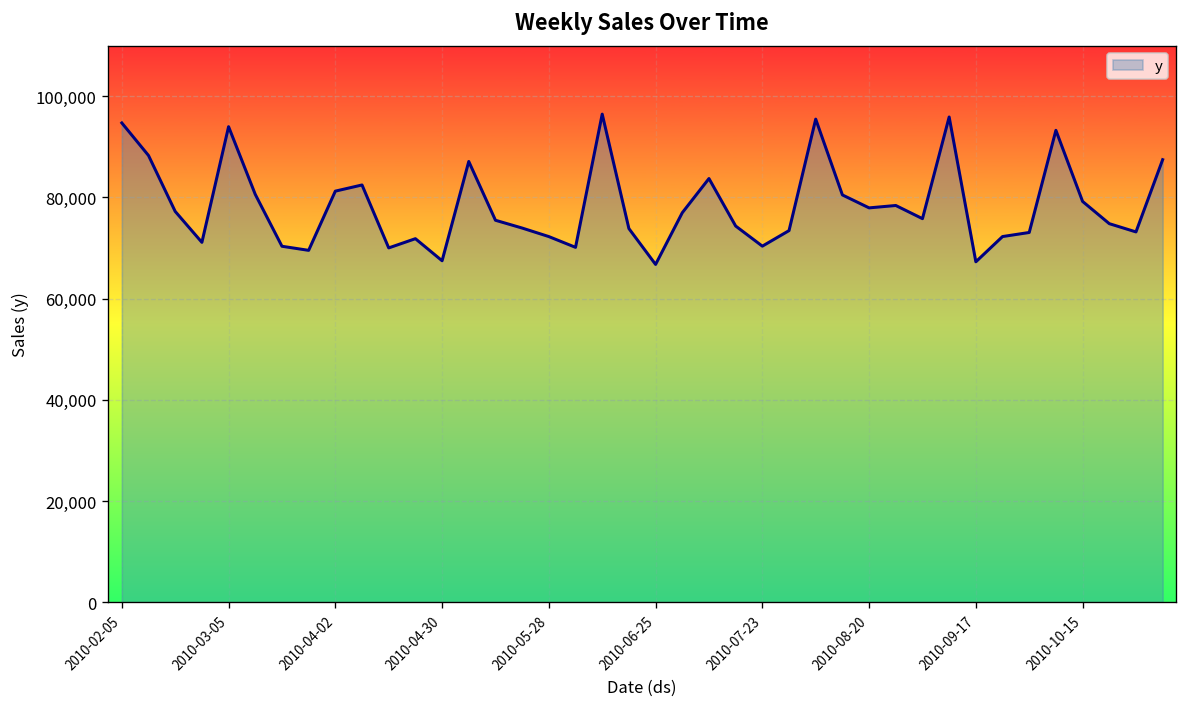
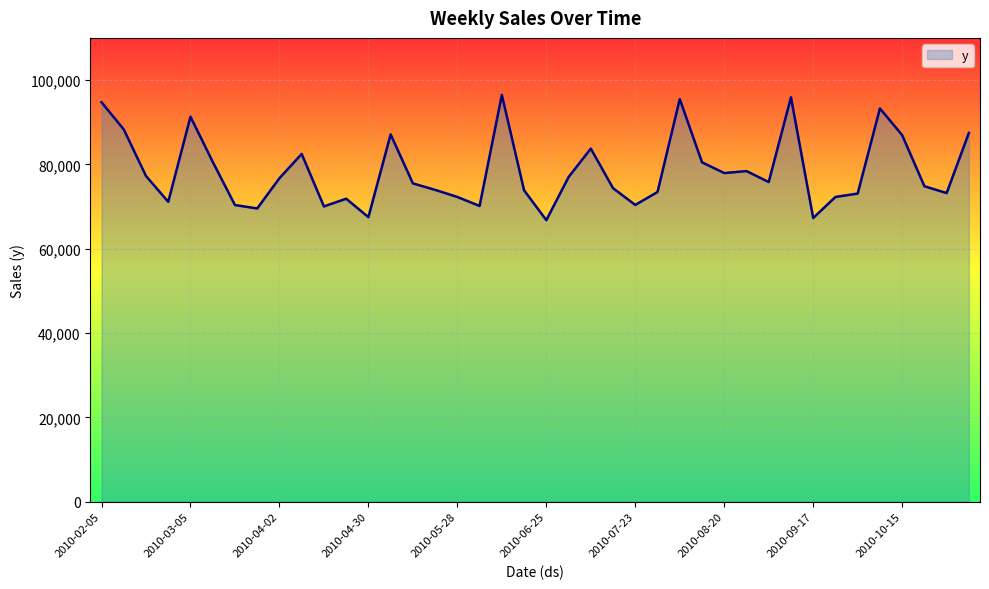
2010-03-05: 94,000 -> 91,000
2010-04-02: 81,000 -> 77,000
2010-10-15: 79,000 -> 87,000
